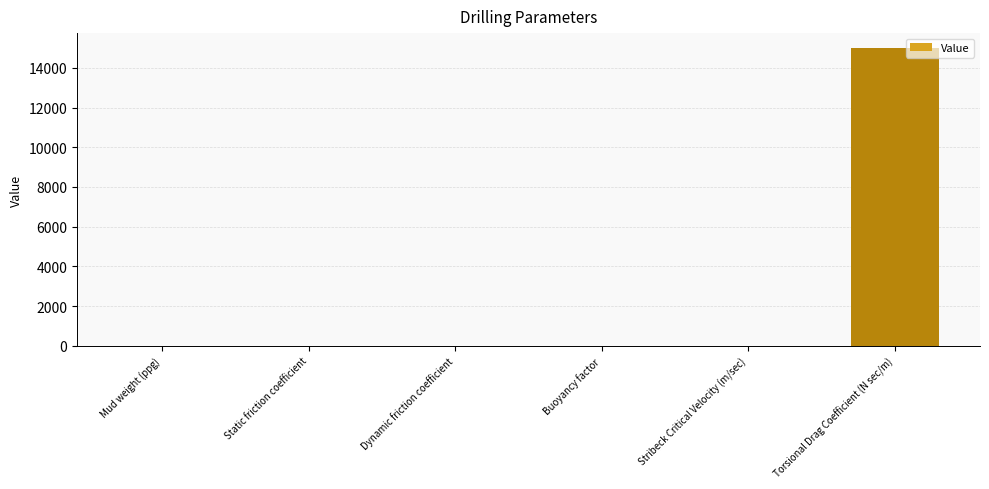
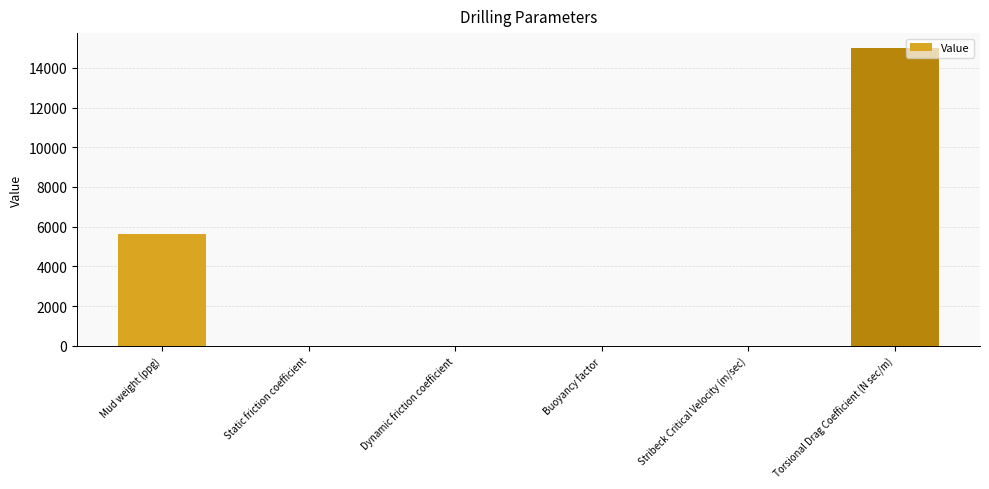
Mud weight (ppg): 0 -> 5600
